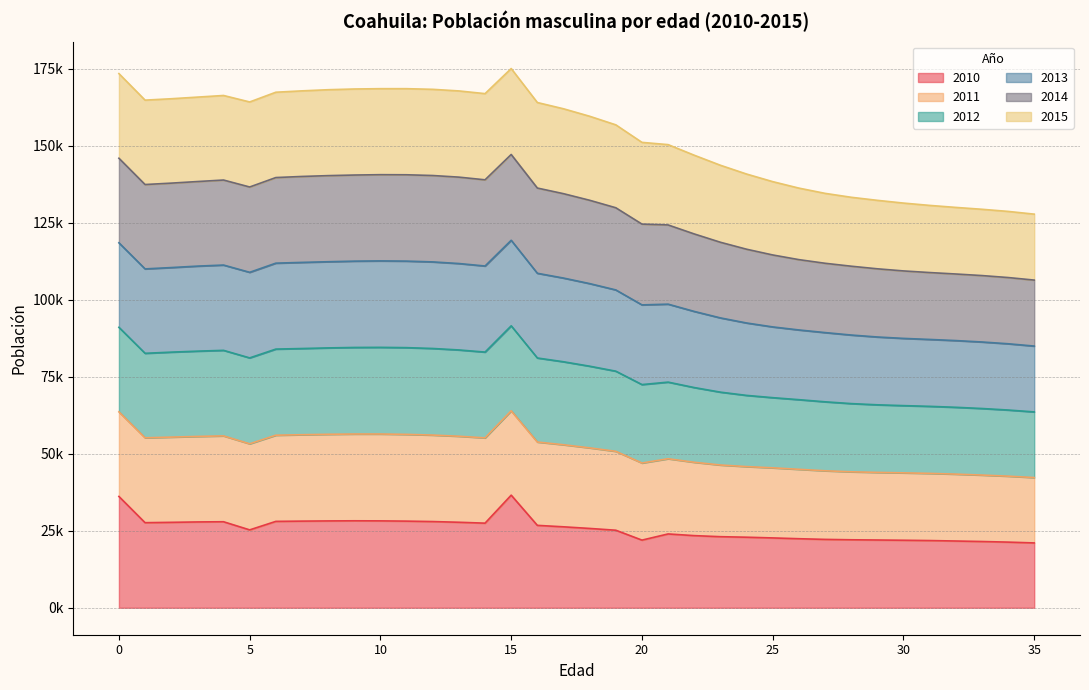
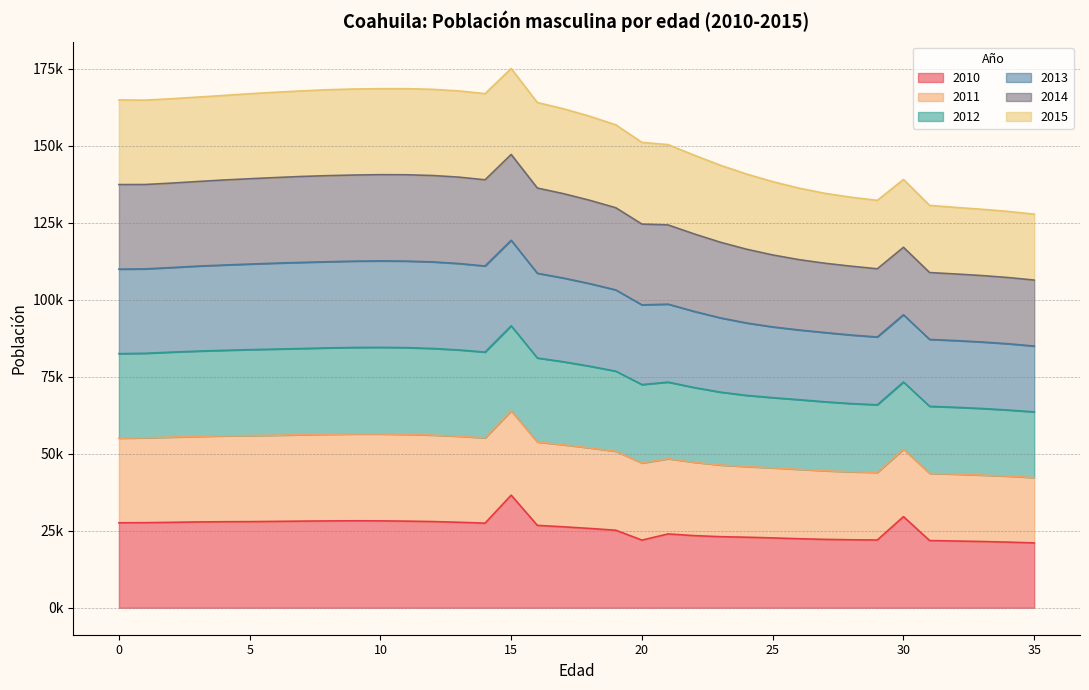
2010, 0: 36000 -> 28000
2010, 5: 25000 -> 28000
2010, 30: 22000 -> 30000
